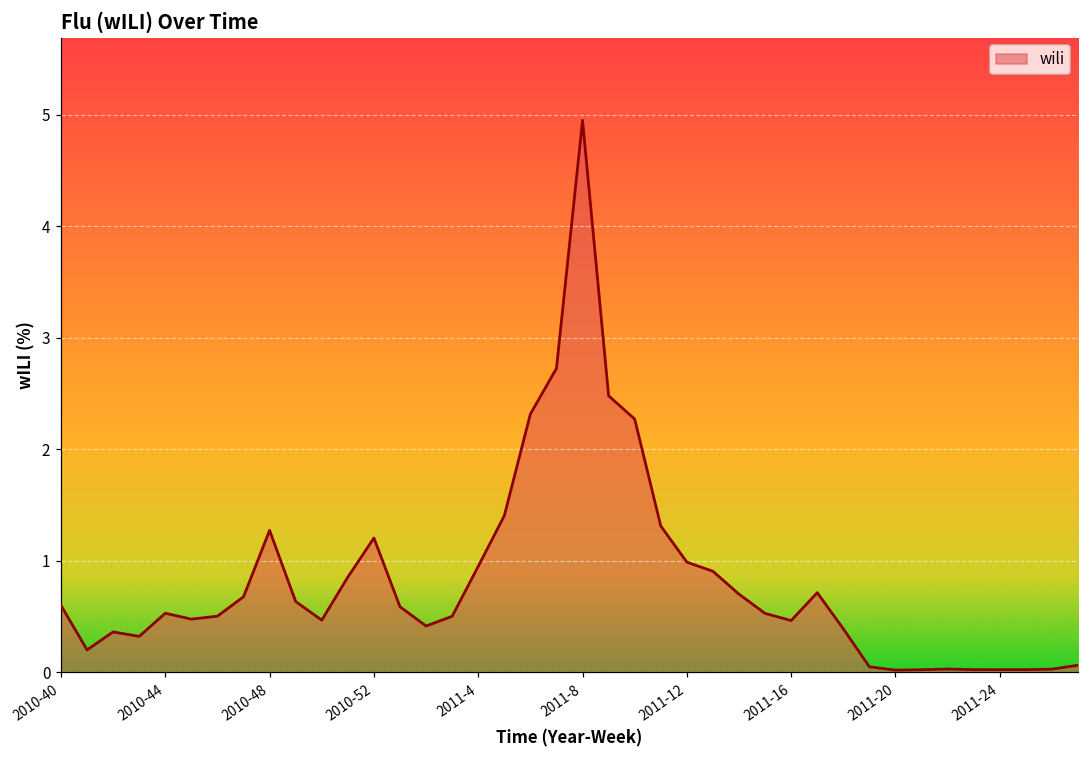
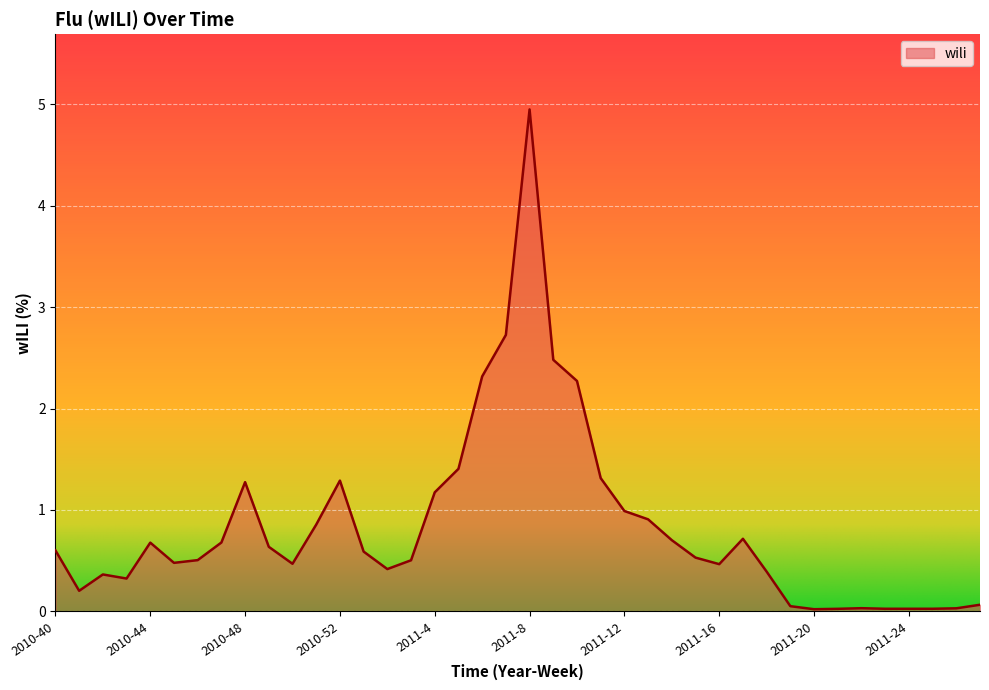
2010-44: 0.53 -> 0.68
2010-52: 1.21 -> 1.29
2011-4: 0.95 -> 1.17
